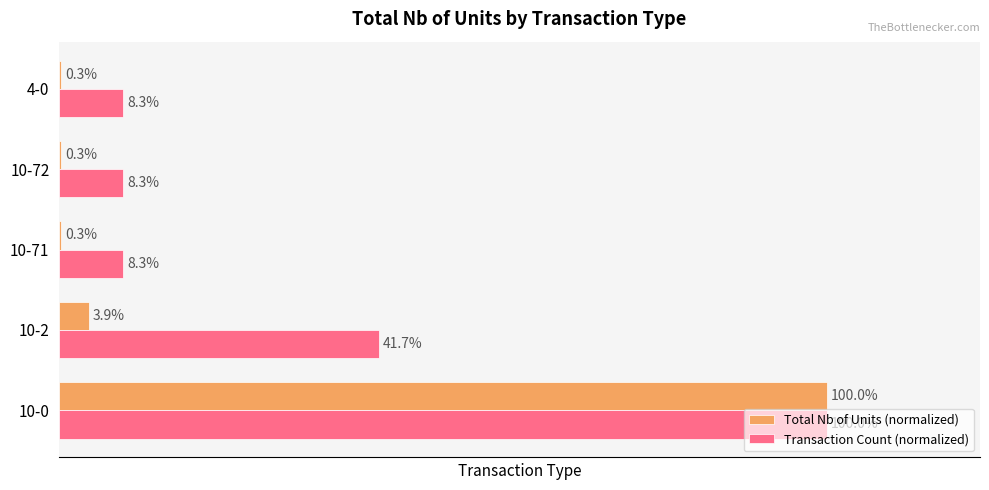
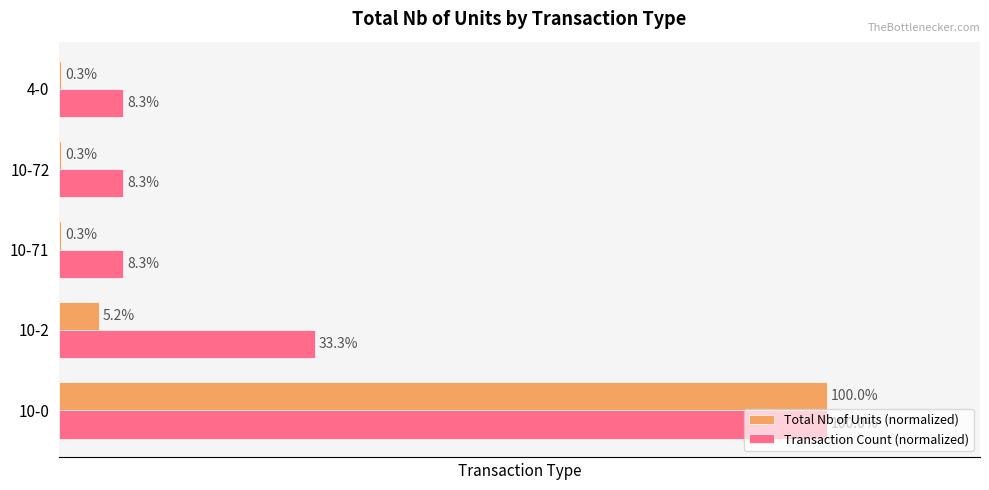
Total Nb of Units (normalized), 10-2: 3.9% -> 5.2%
Transaction Count (normalized), 10-2: 41.7% -> 33.3%
